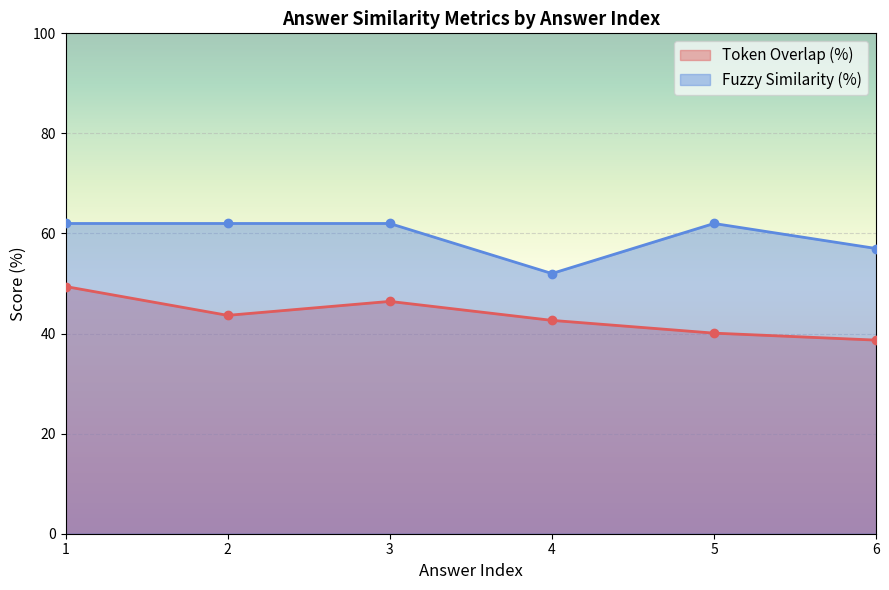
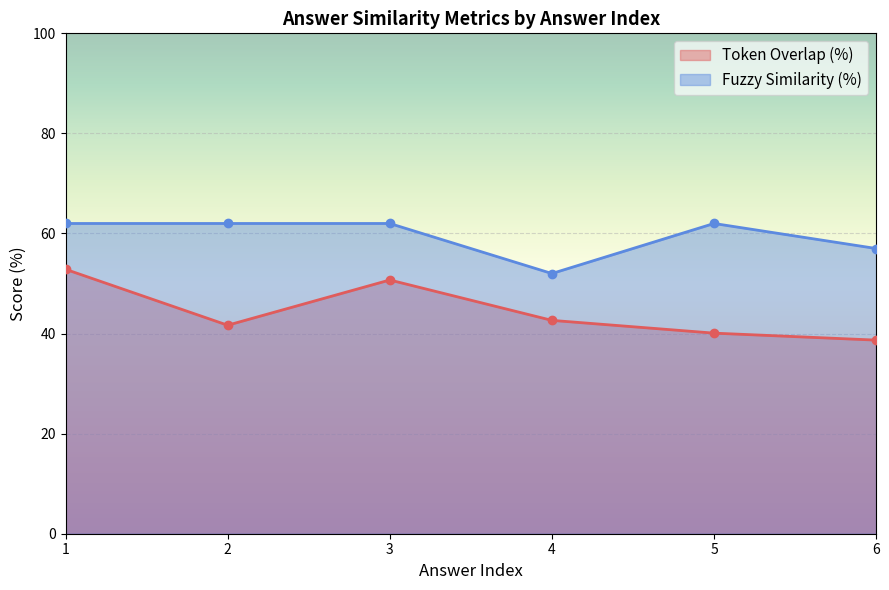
Token Overlap (%), 1: 49 -> 53
Token Overlap (%), 2: 44 -> 42
Token Overlap (%), 3: 46 -> 51
